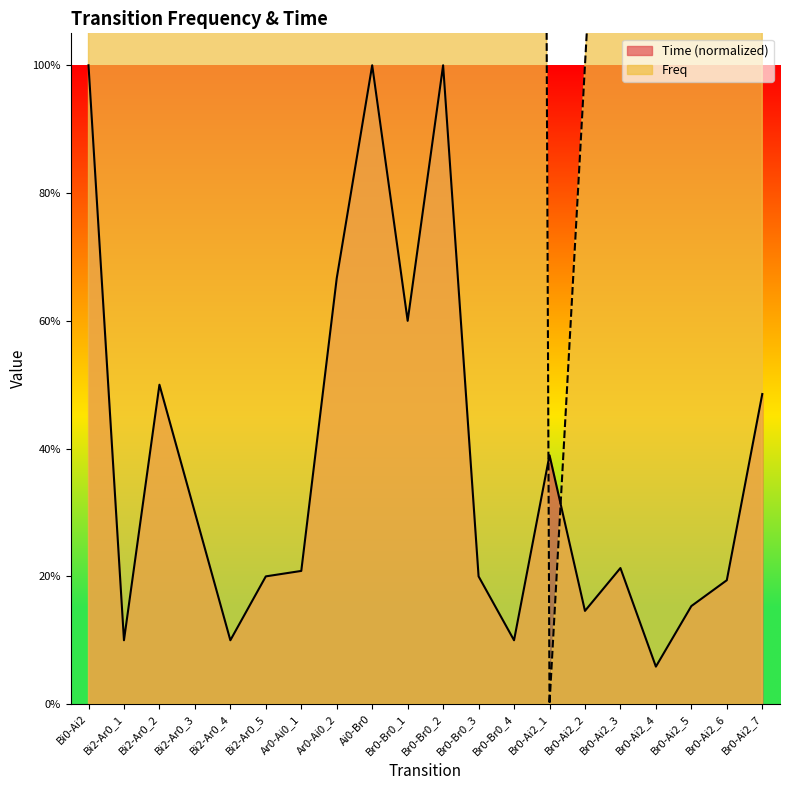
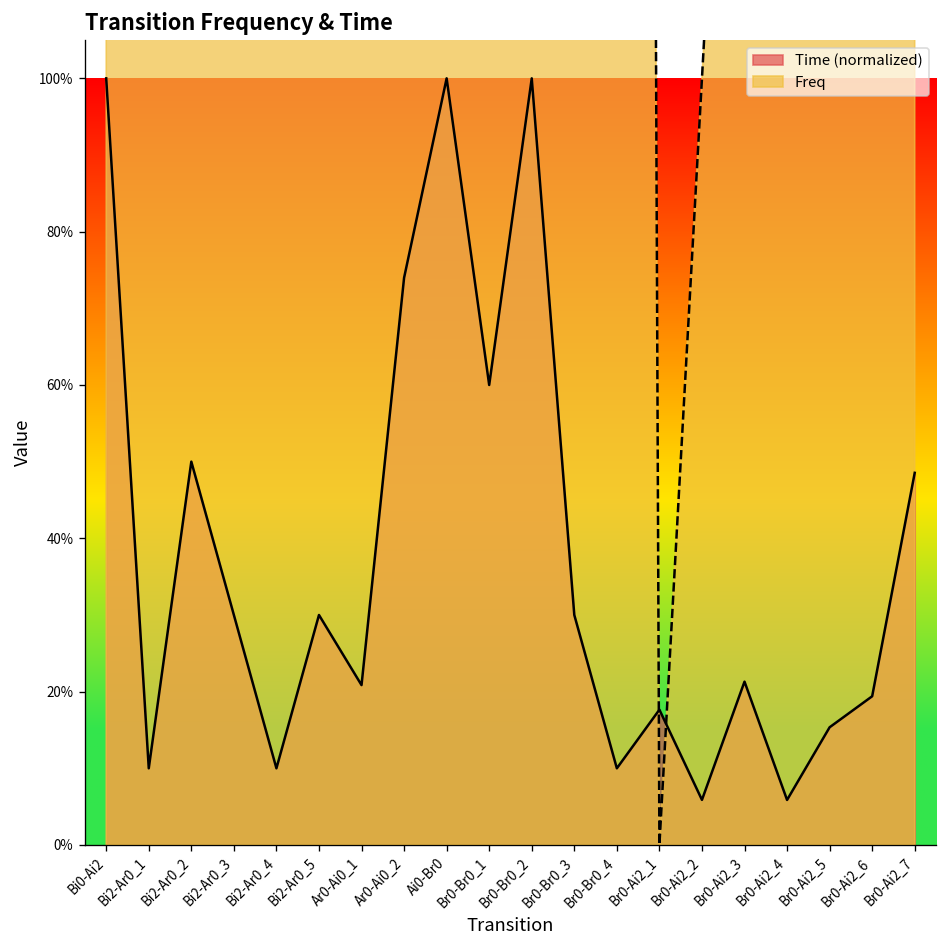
Time (normalized), Bi2-Ar0_5: 20% -> 30%
Time (normalized), Ar0-Ai0_2: 67% -> 74%
Time (normalized), Br0-Br0_3: 20% -> 30%
Time (normalized), Br0-Ai2_1: 39% -> 18%
Time (normalized), Br0-Ai2_2: 15% -> 6%
